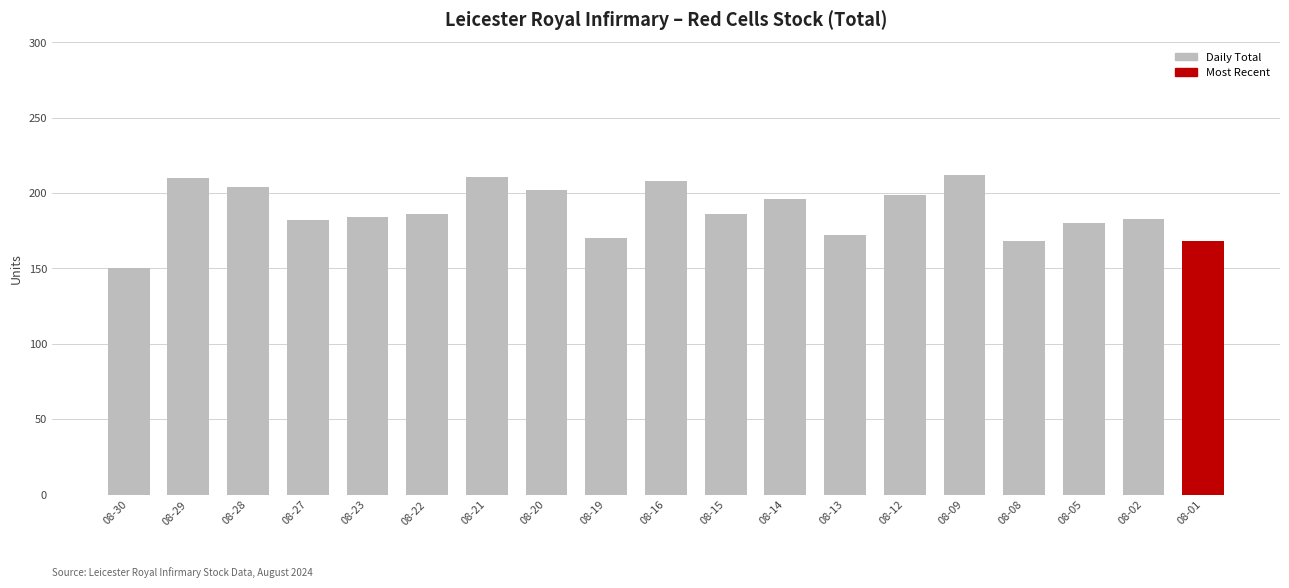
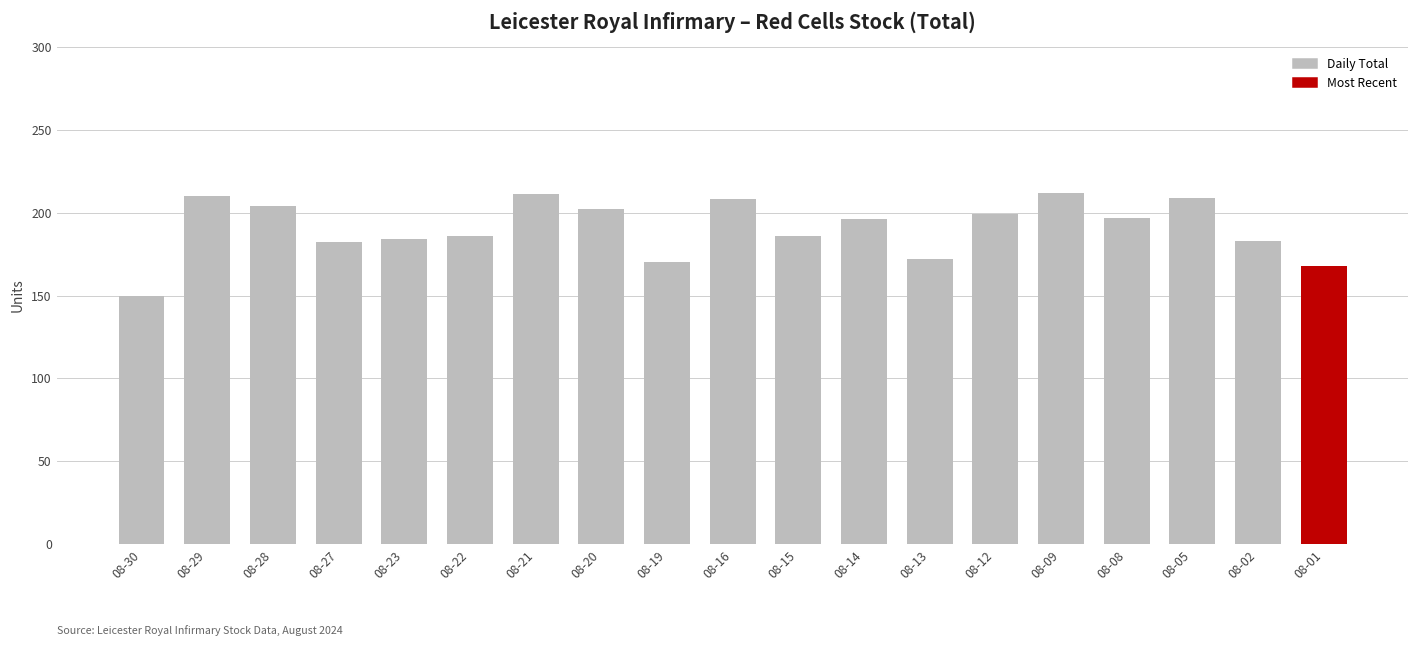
08-08: 168 -> 197
08-05: 180 -> 209
